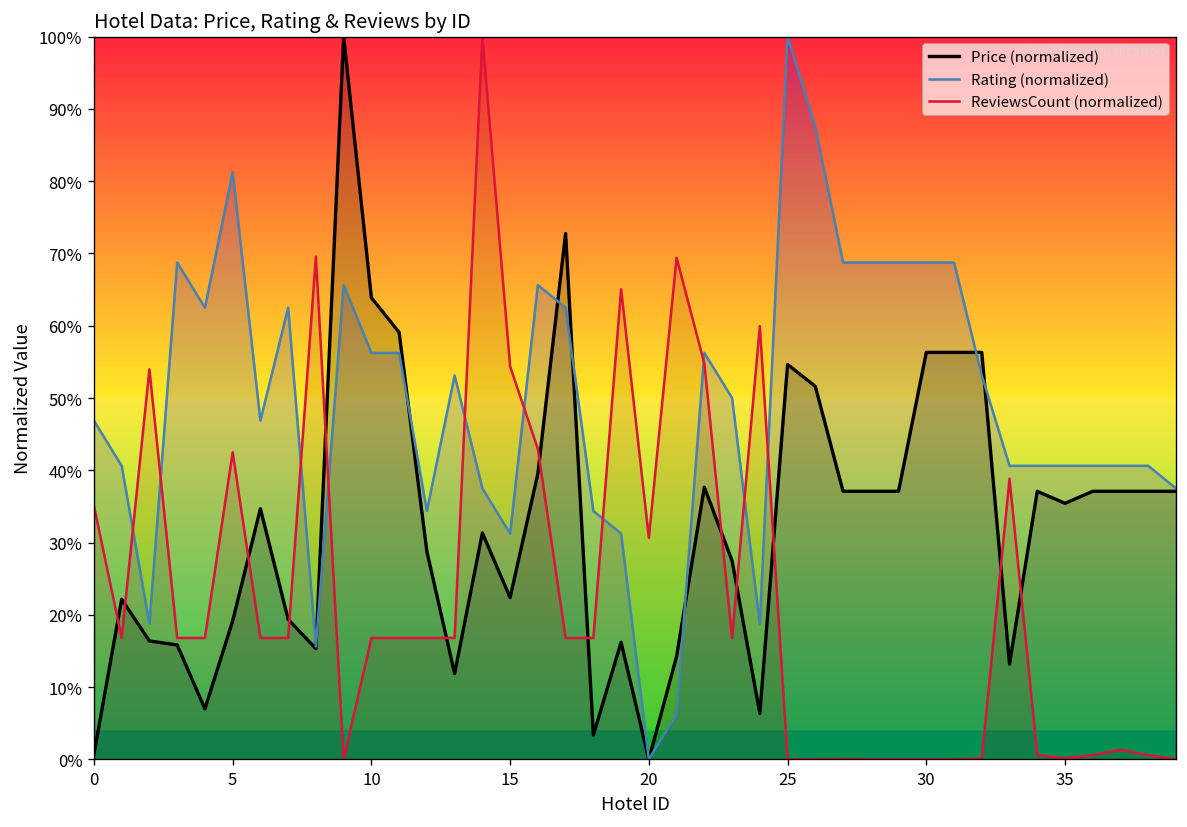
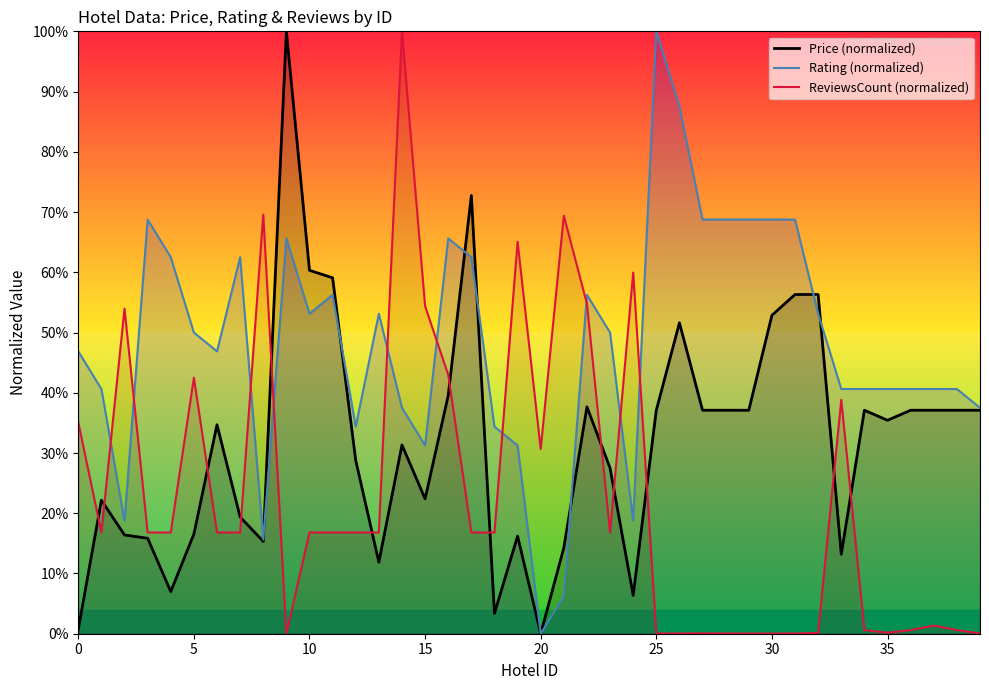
Price (normalized), 5: 19% -> 17%
Rating (normalized), 5: 81% -> 50%
Price (normalized), 10: 64% -> 60%
Rating (normalized), 10: 56% -> 53%
Price (normalized), 25: 55% -> 37%
Price (normalized), 30: 56% -> 53%
